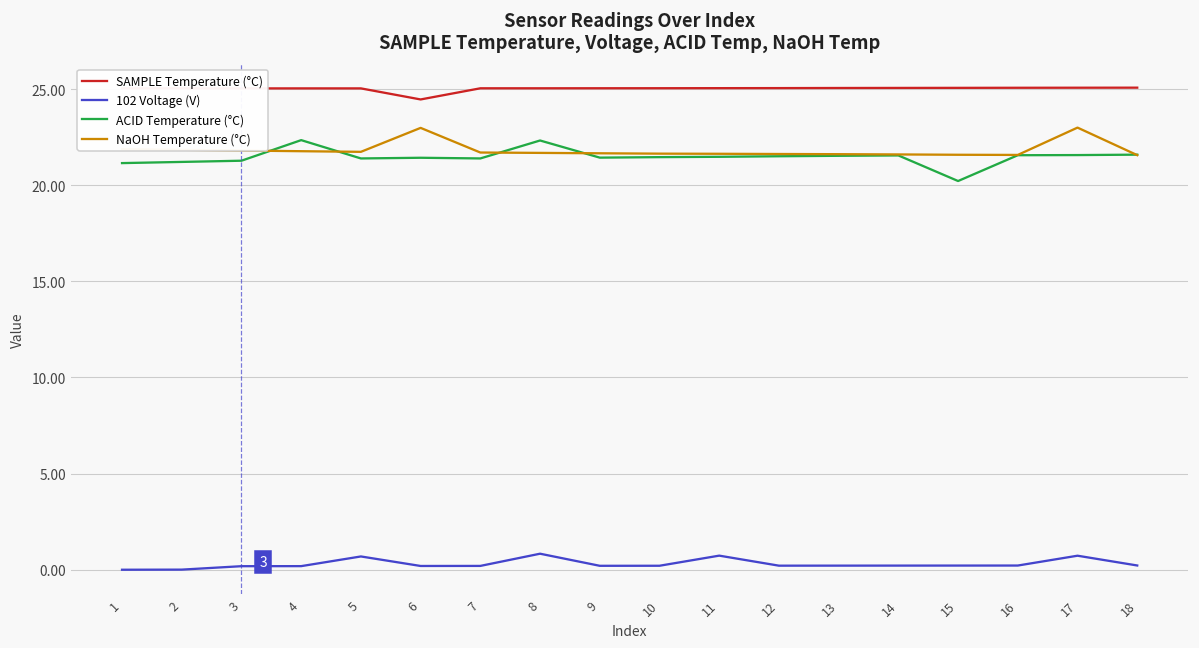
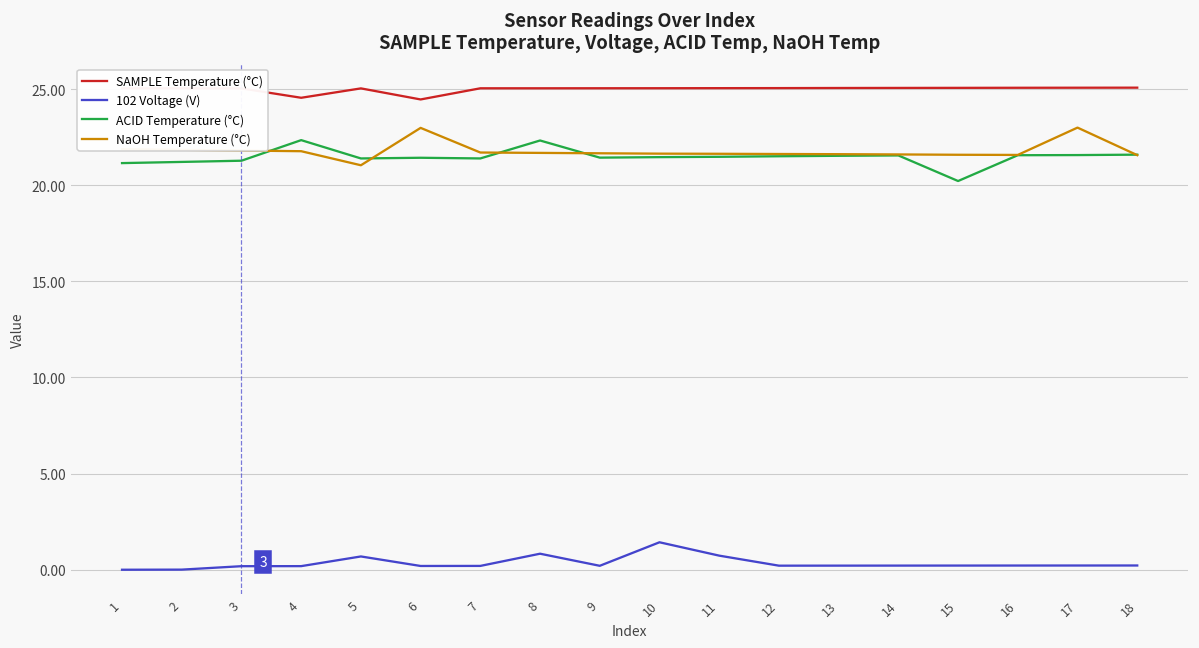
SAMPLE Temperature (°C), 4: 25.0 -> 24.5
NaOH Temperature (°C), 5: 21.7 -> 21.0
102 Voltage (V), 10: 0.2 -> 1.4
102 Voltage (V), 17: 0.7 -> 0.2
